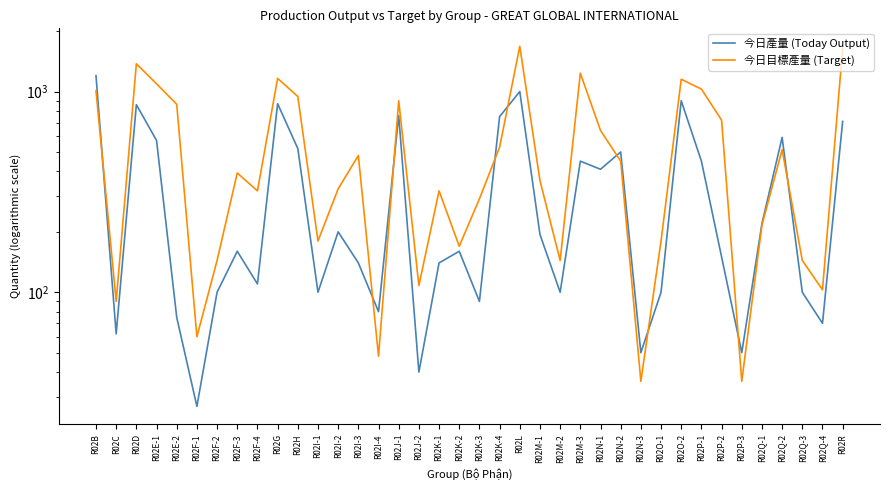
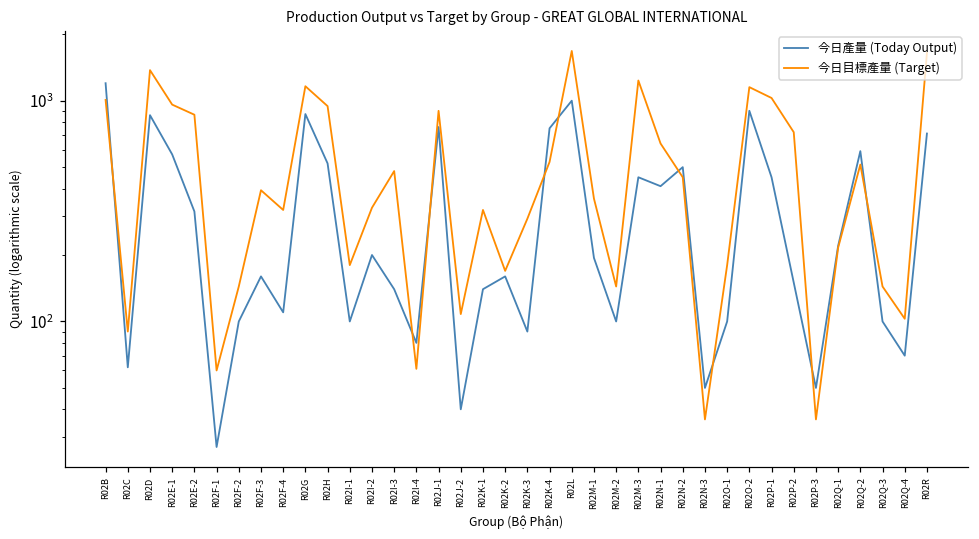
今日目標產量 (Target), R02E-1: 1100 -> 1000
今日產量 (Today Output), R02E-2: 75 -> 320
今日目標產量 (Target), R02I-4: 48 -> 61
